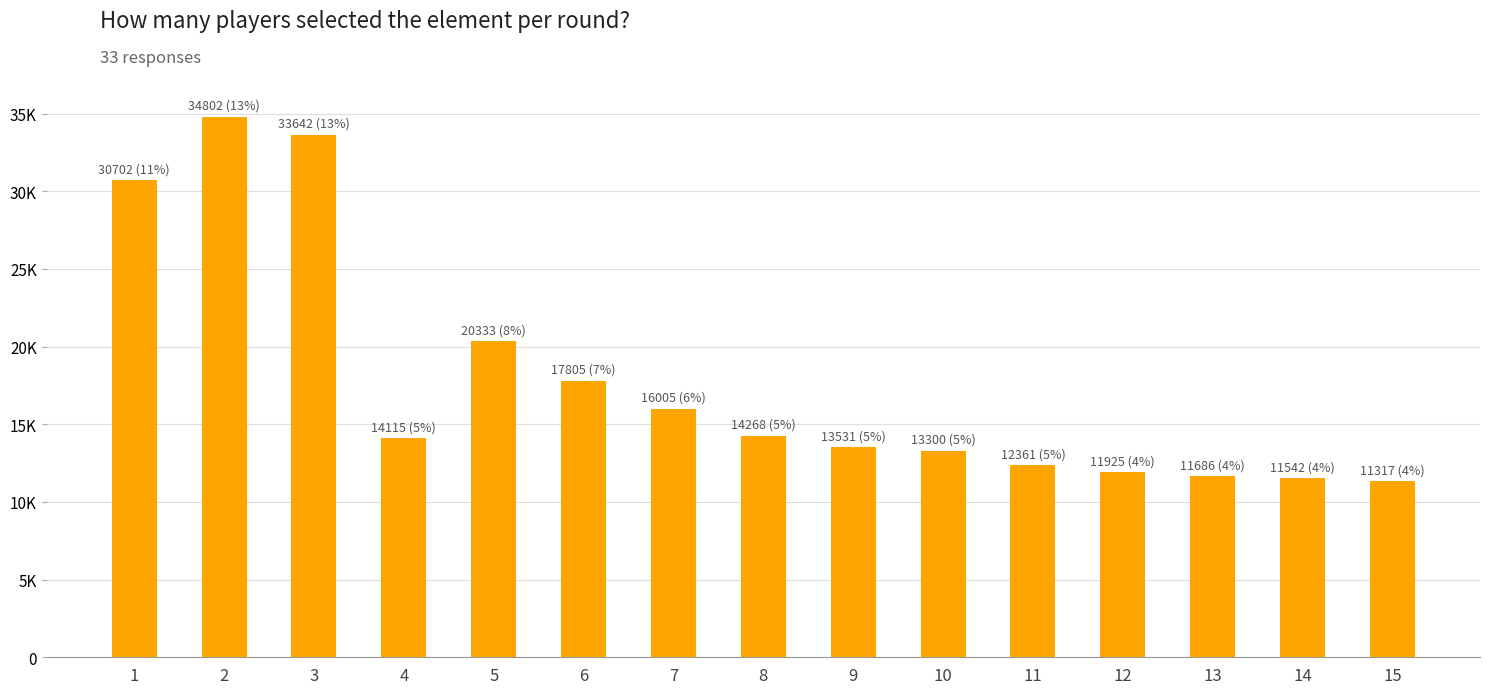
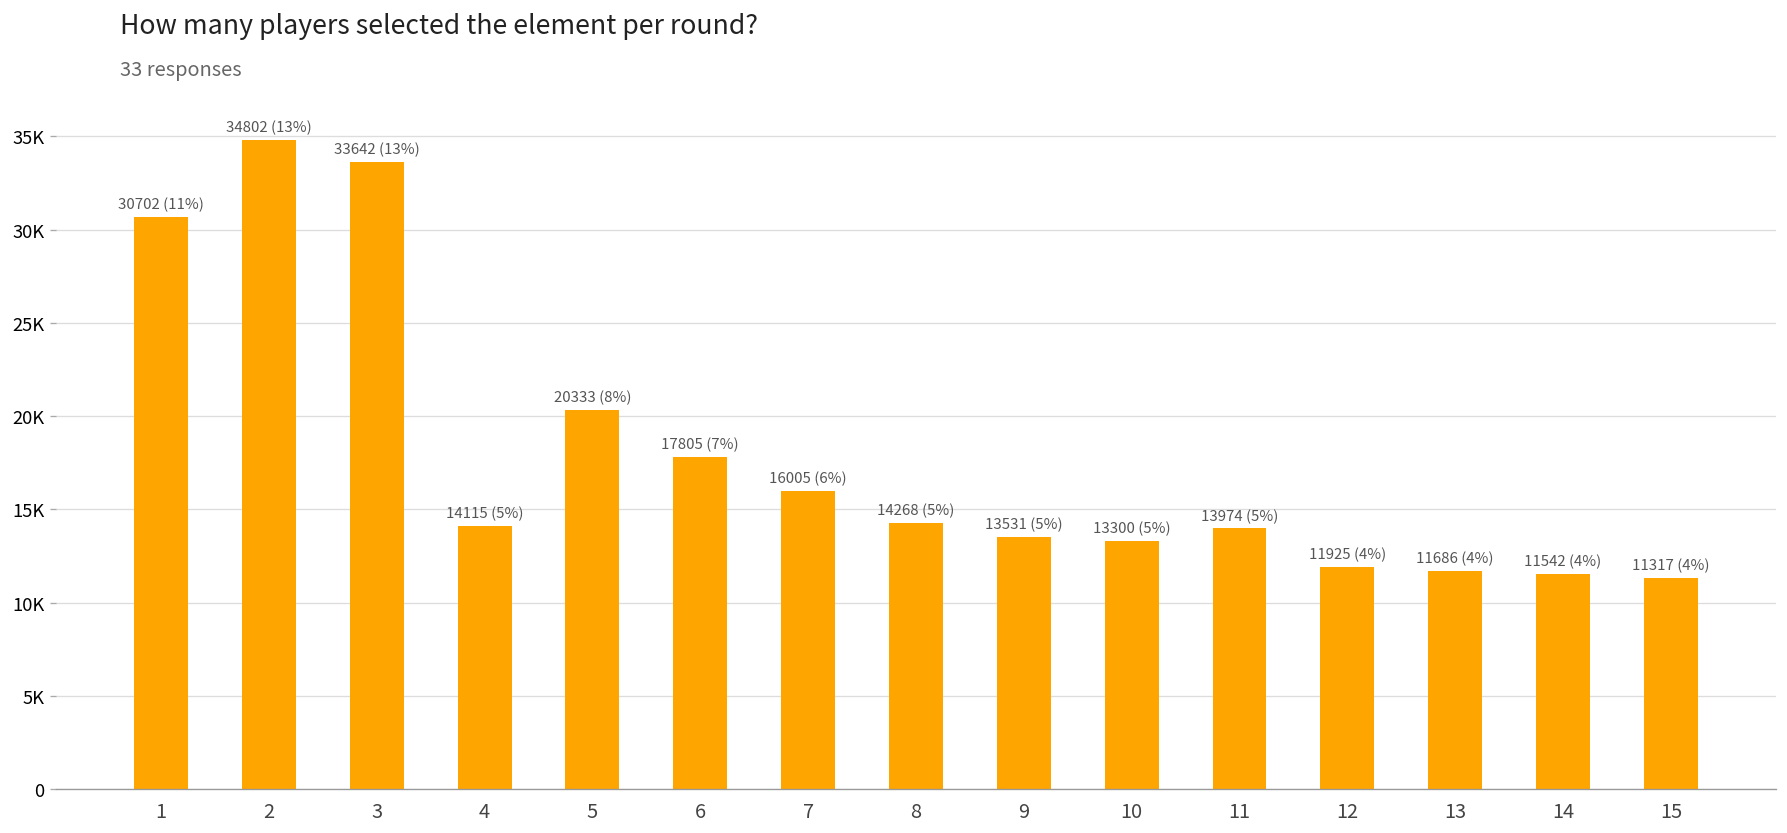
11: 12361 -> 13974
